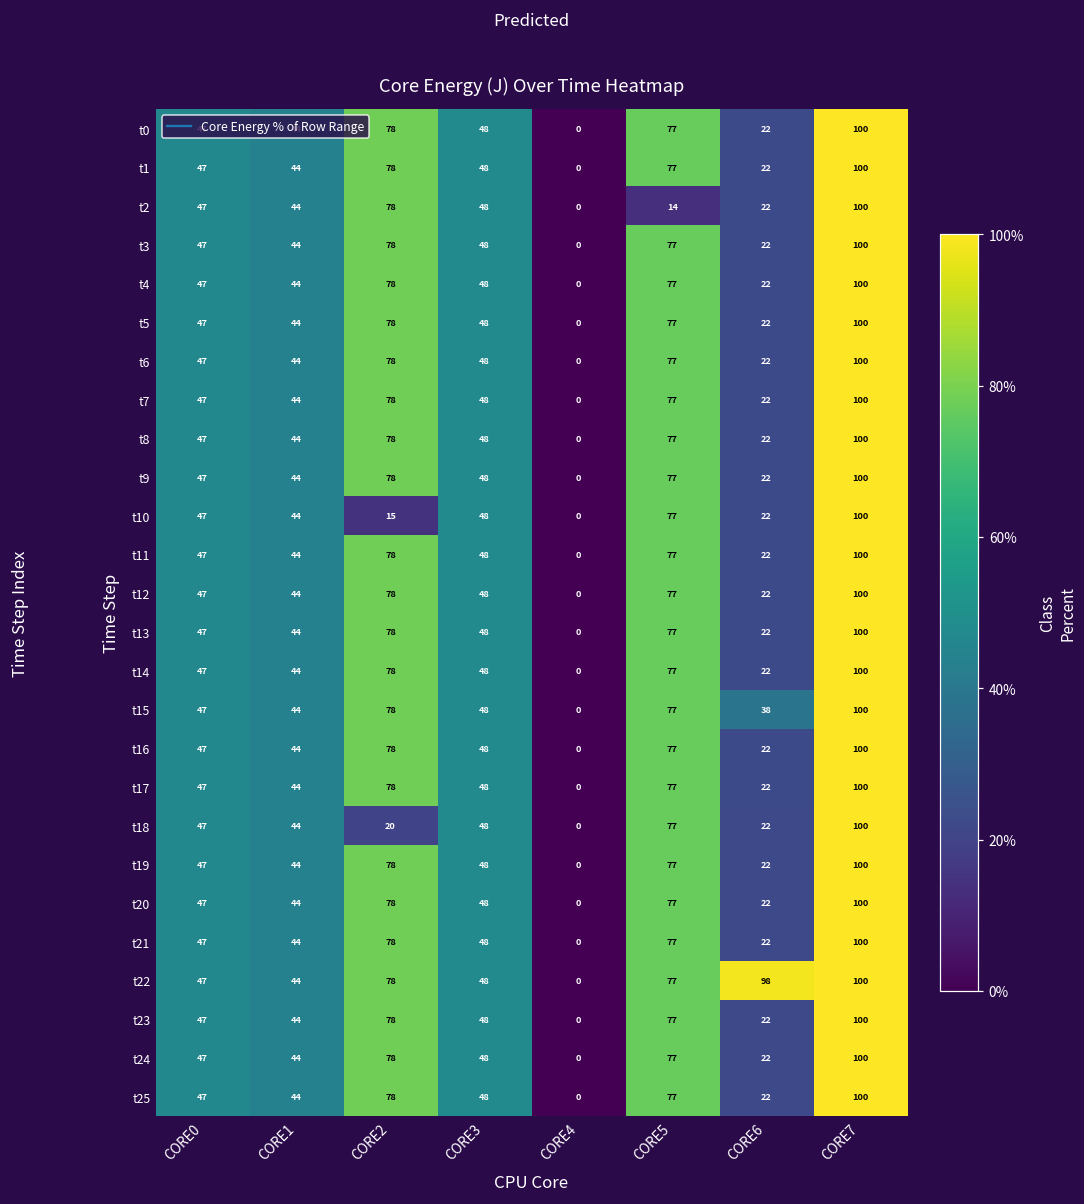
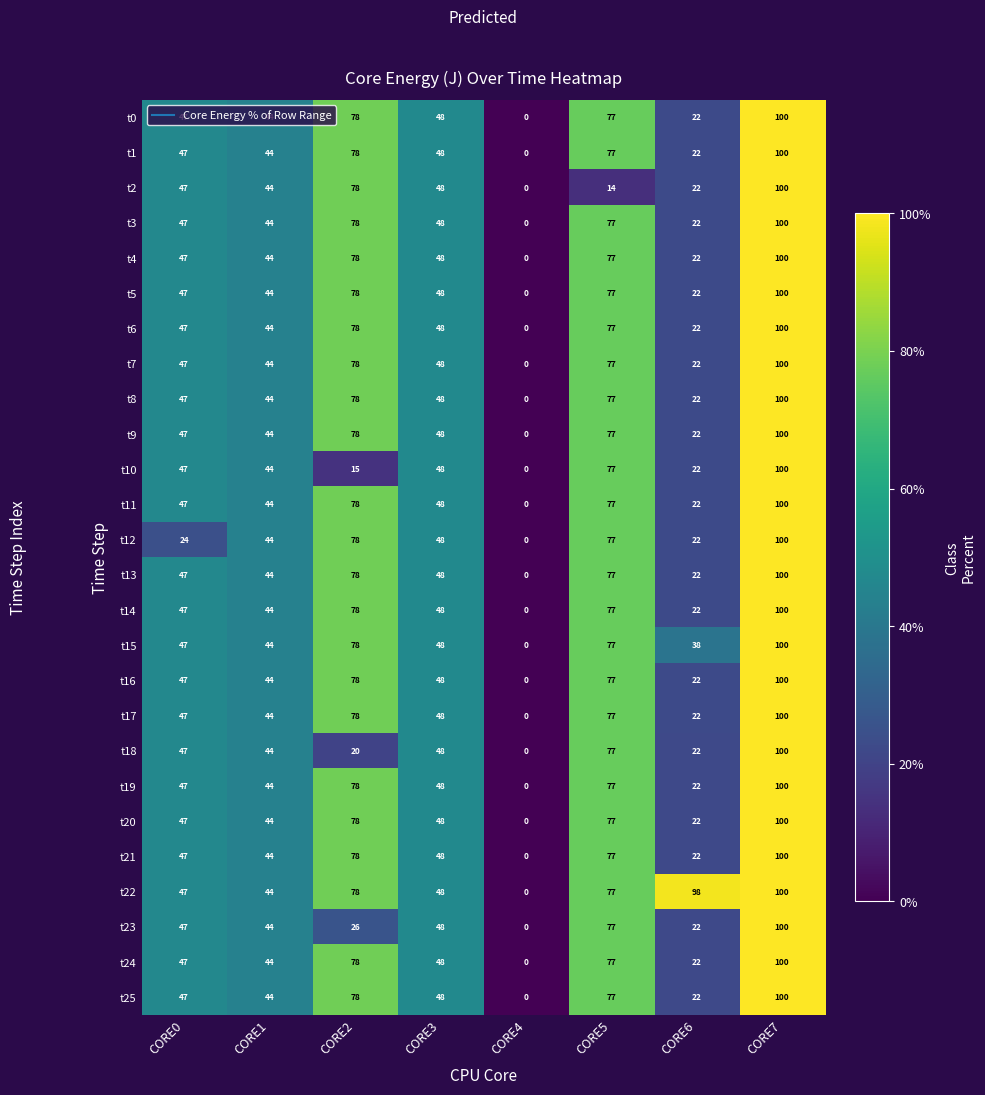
t12, CORE0: 47 -> 24
t23, CORE2: 78 -> 26
